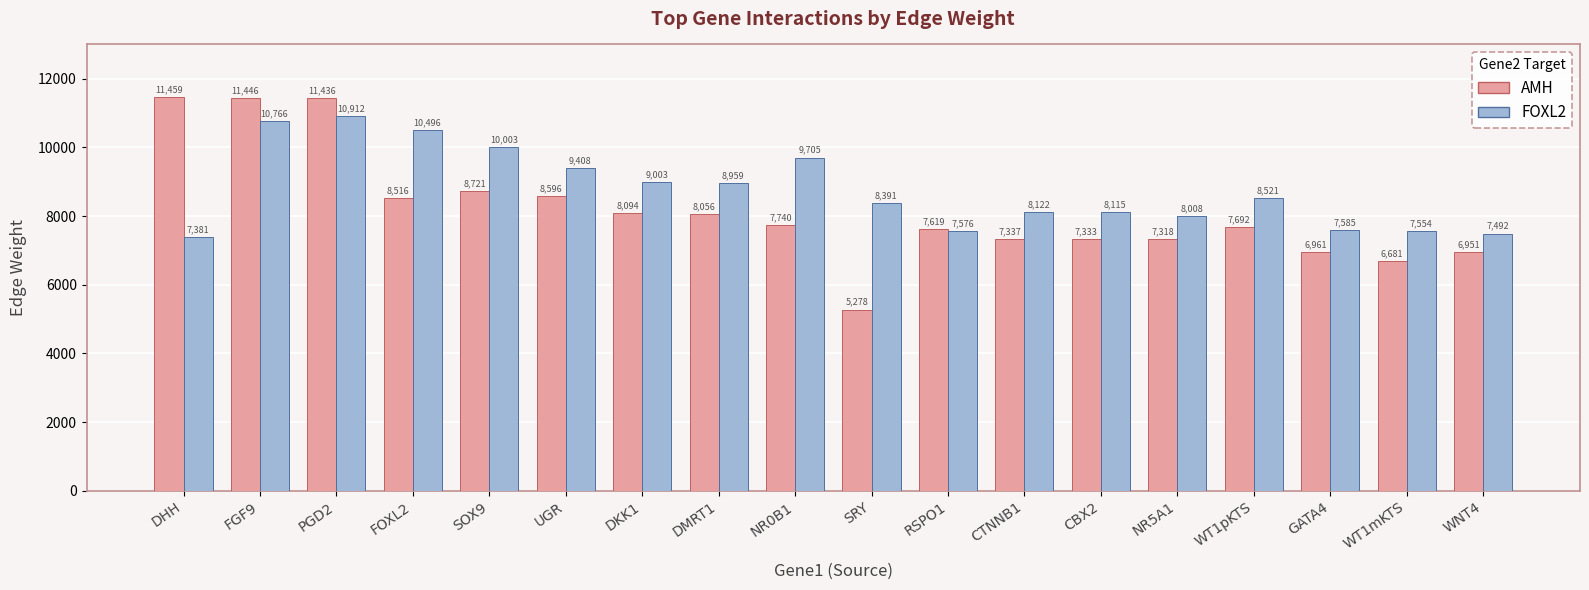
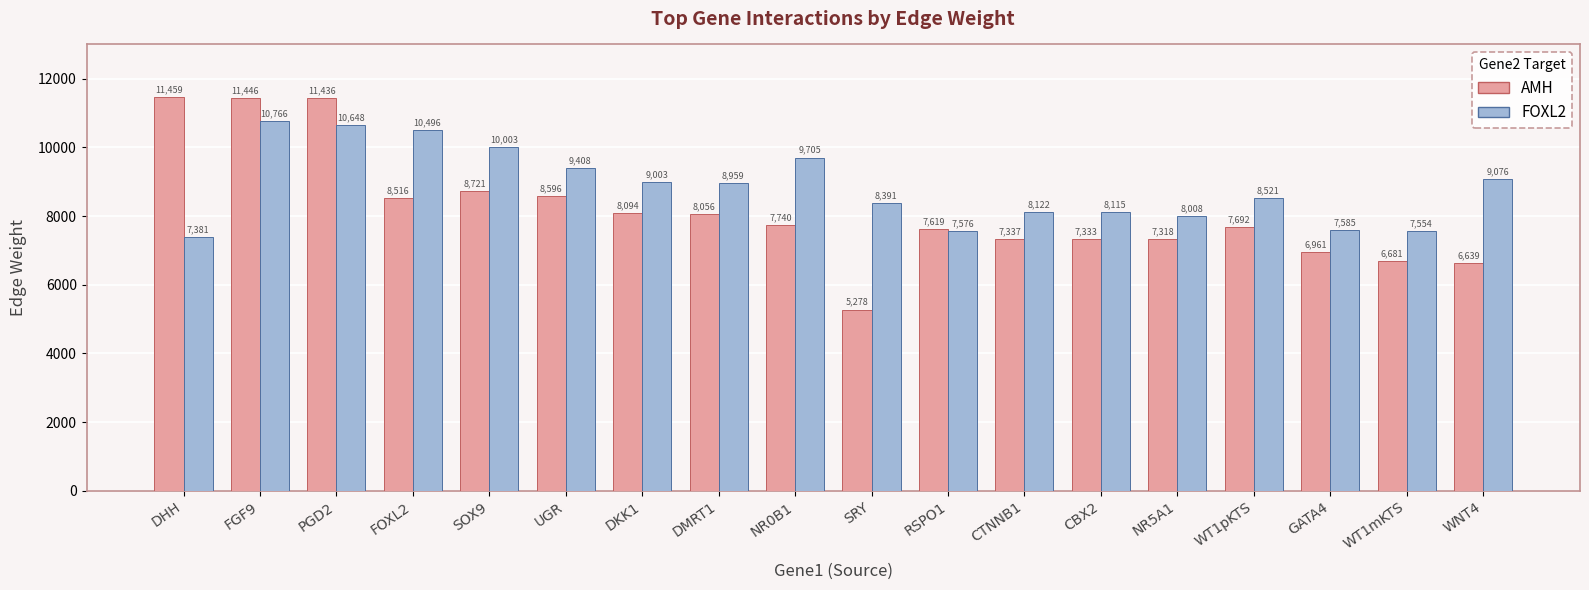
FOXL2, PGD2: 10,912 -> 10,648
AMH, WNT4: 6,951 -> 6,639
FOXL2, WNT4: 7,492 -> 9,076
